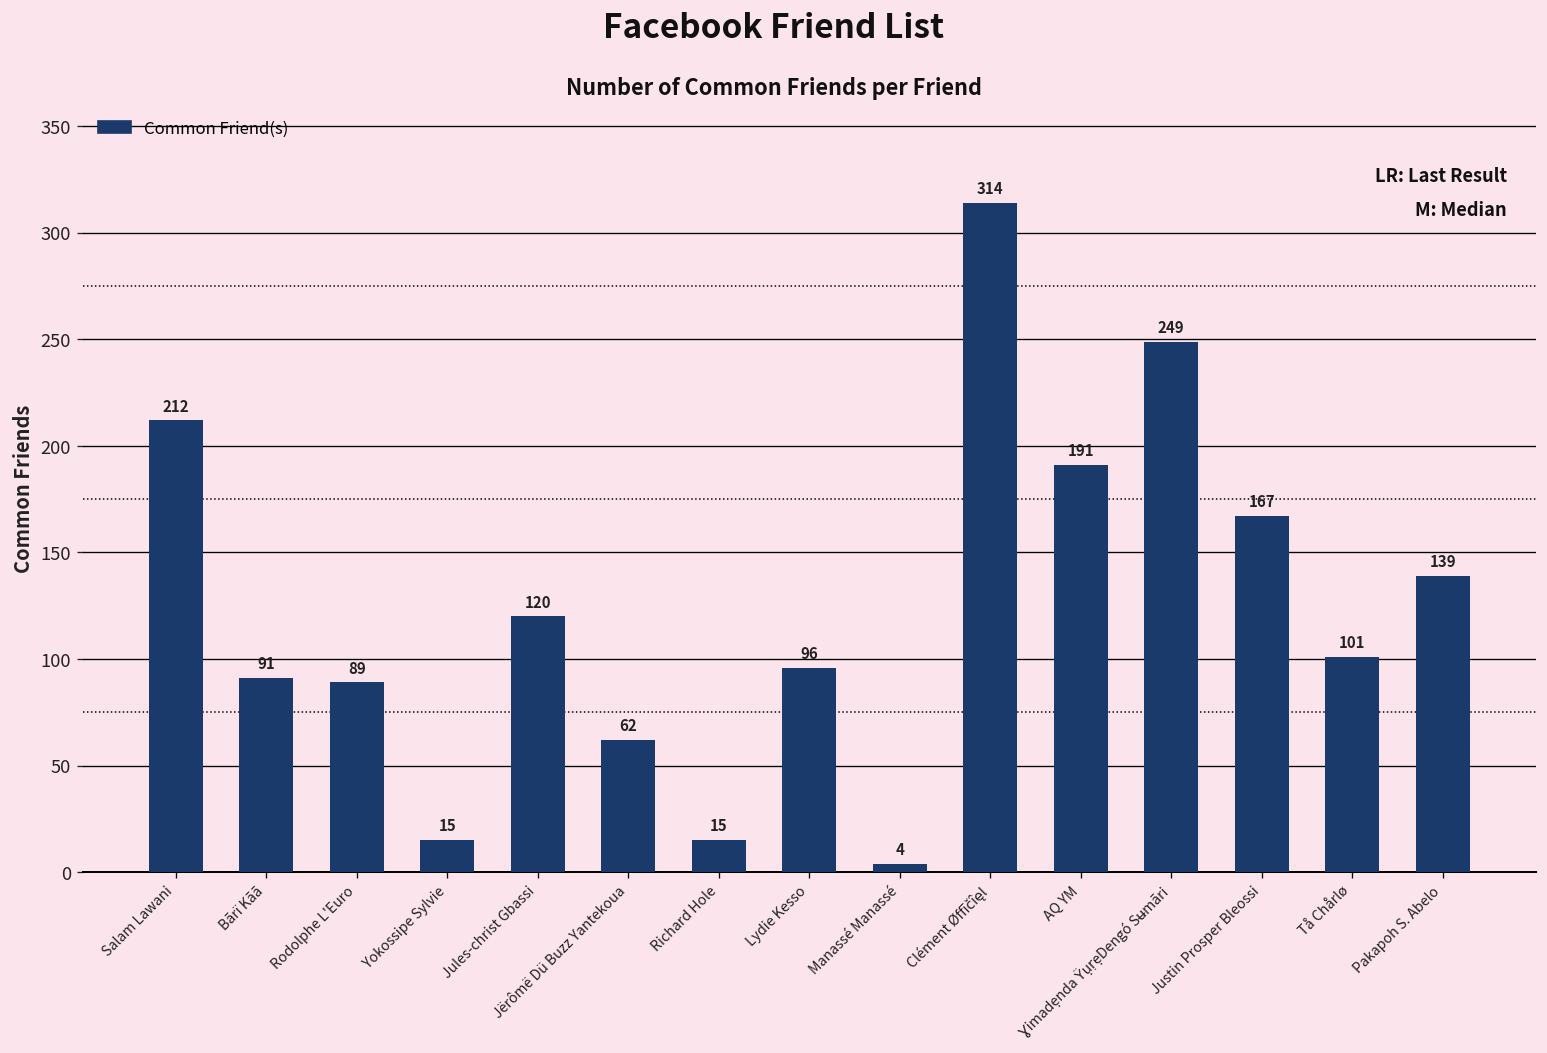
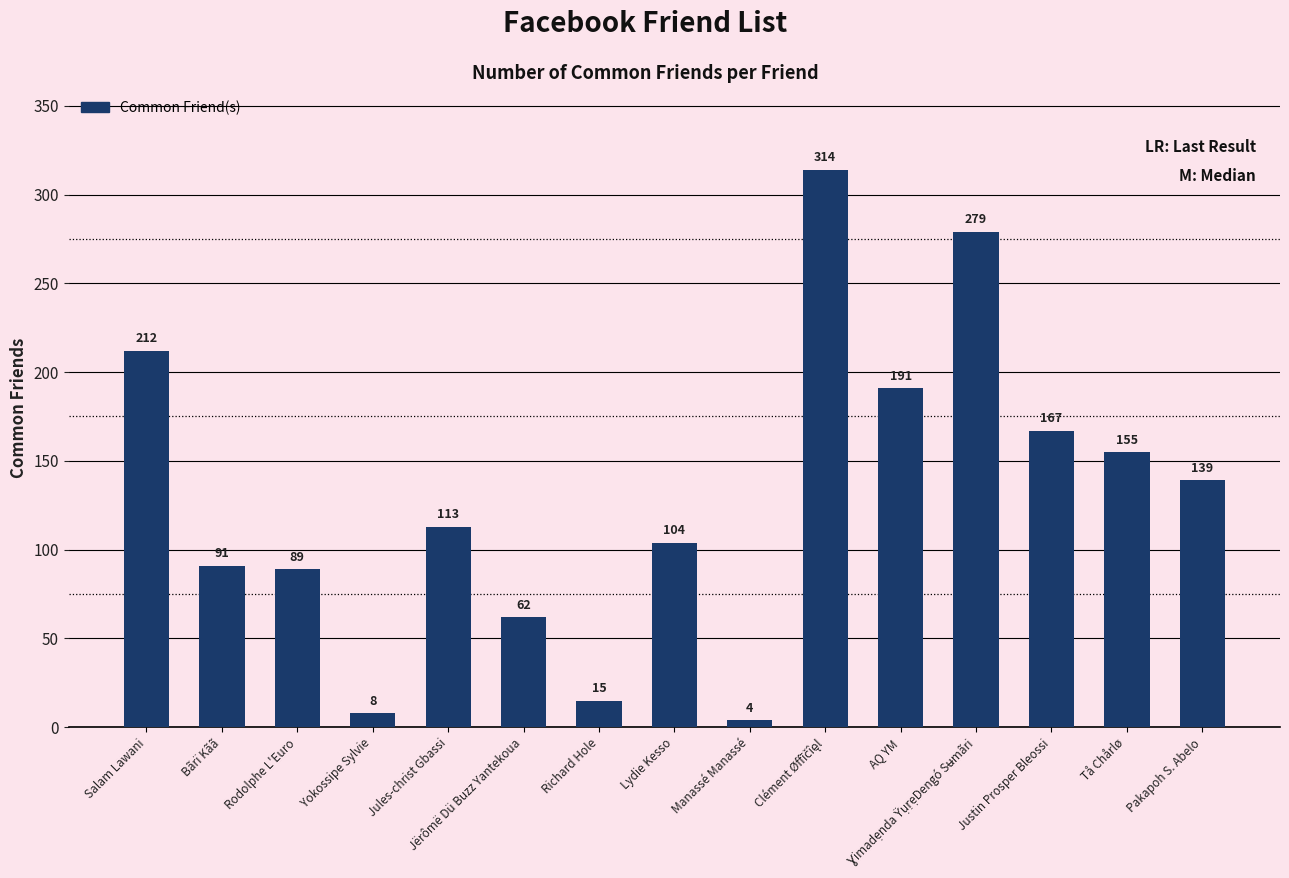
Yokossipe Sylvie: 15 -> 8
Jules-christ Gbassi: 120 -> 113
Lydie Kesso: 96 -> 104
Ɣimadẹnda ŸụṛẹDengó Sʉmãri: 249 -> 279
Tå Chårlø: 101 -> 155
